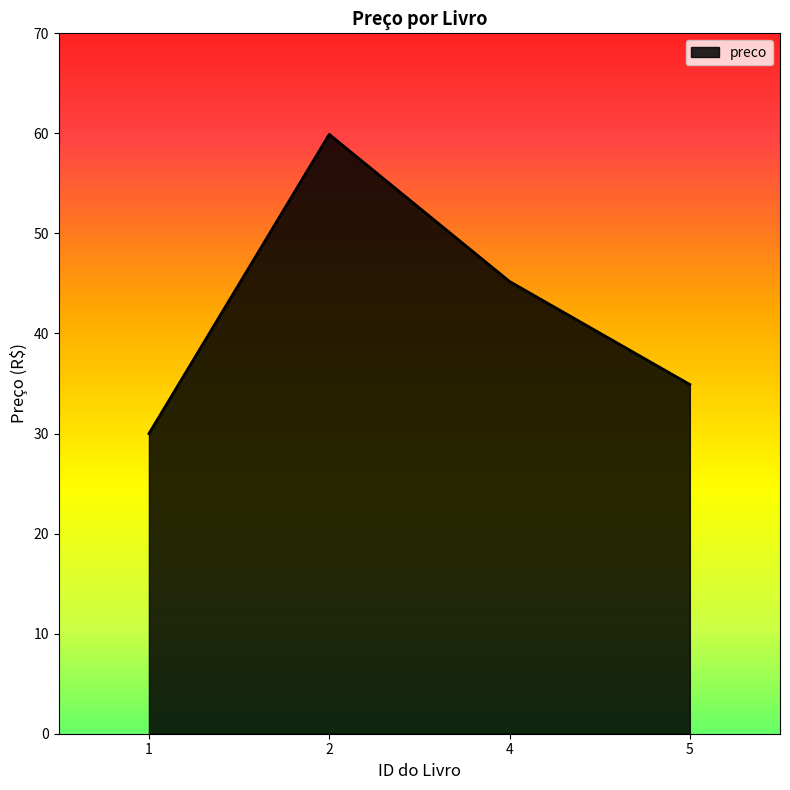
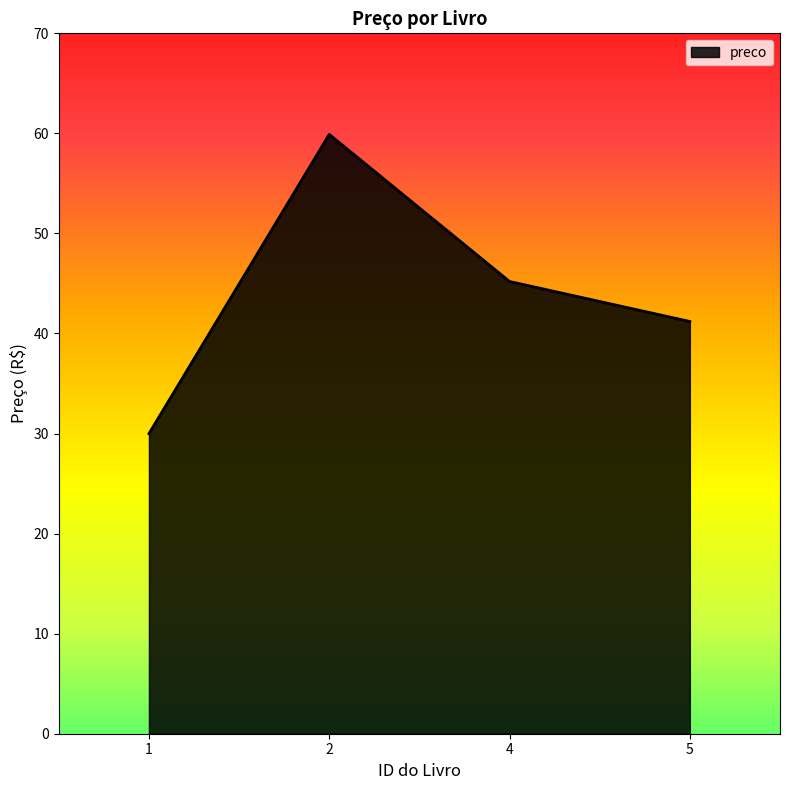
5: 34.9 -> 41.2
